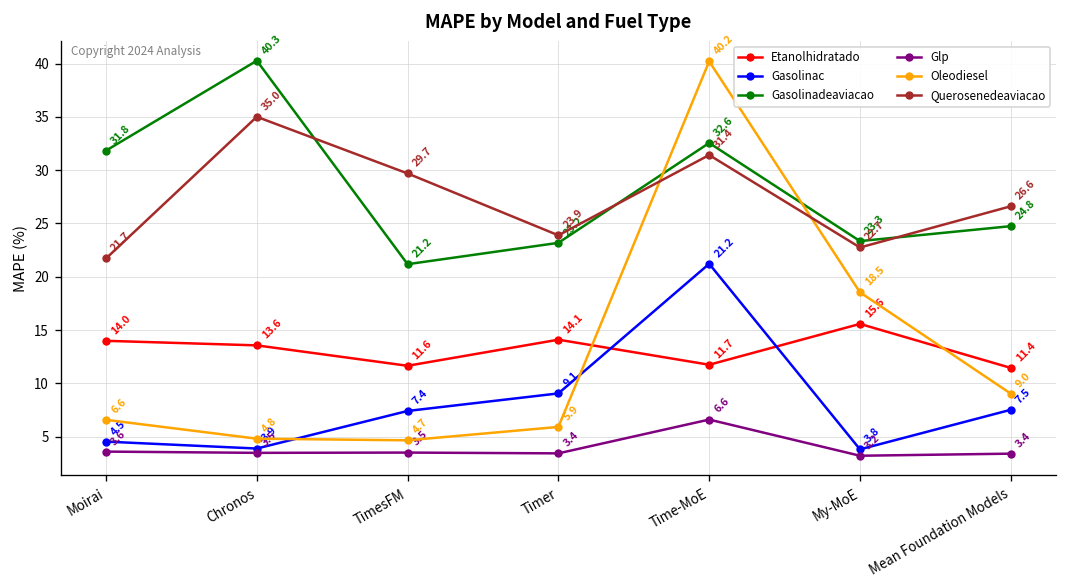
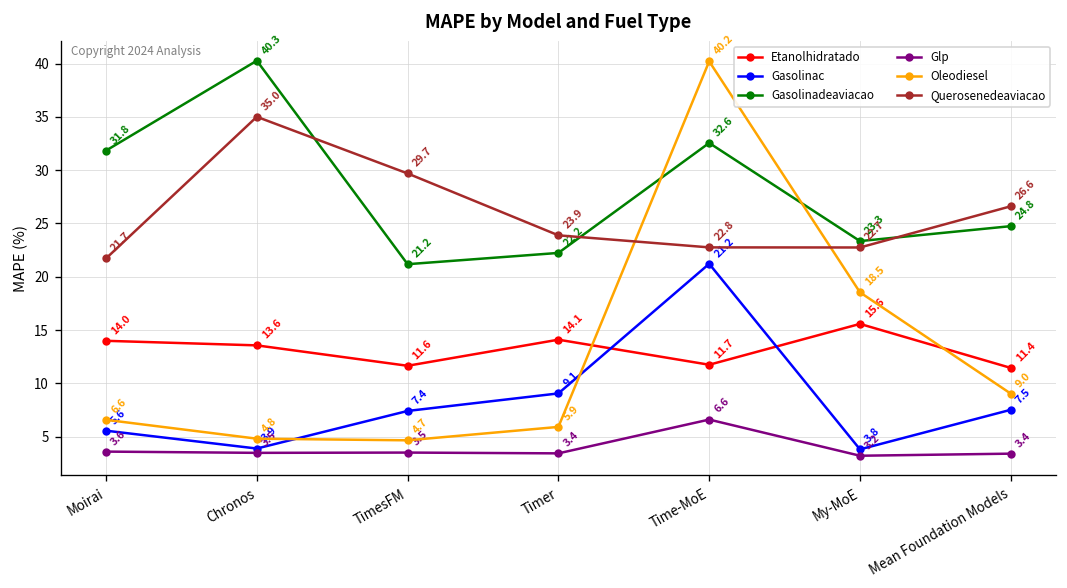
Gasolinac, Moirai: 4.5 -> 5.6
Gasolinadeaviacao, Timer: 23.2 -> 22.2
Querosenedeaviacao, Time-MoE: 31.4 -> 22.8
